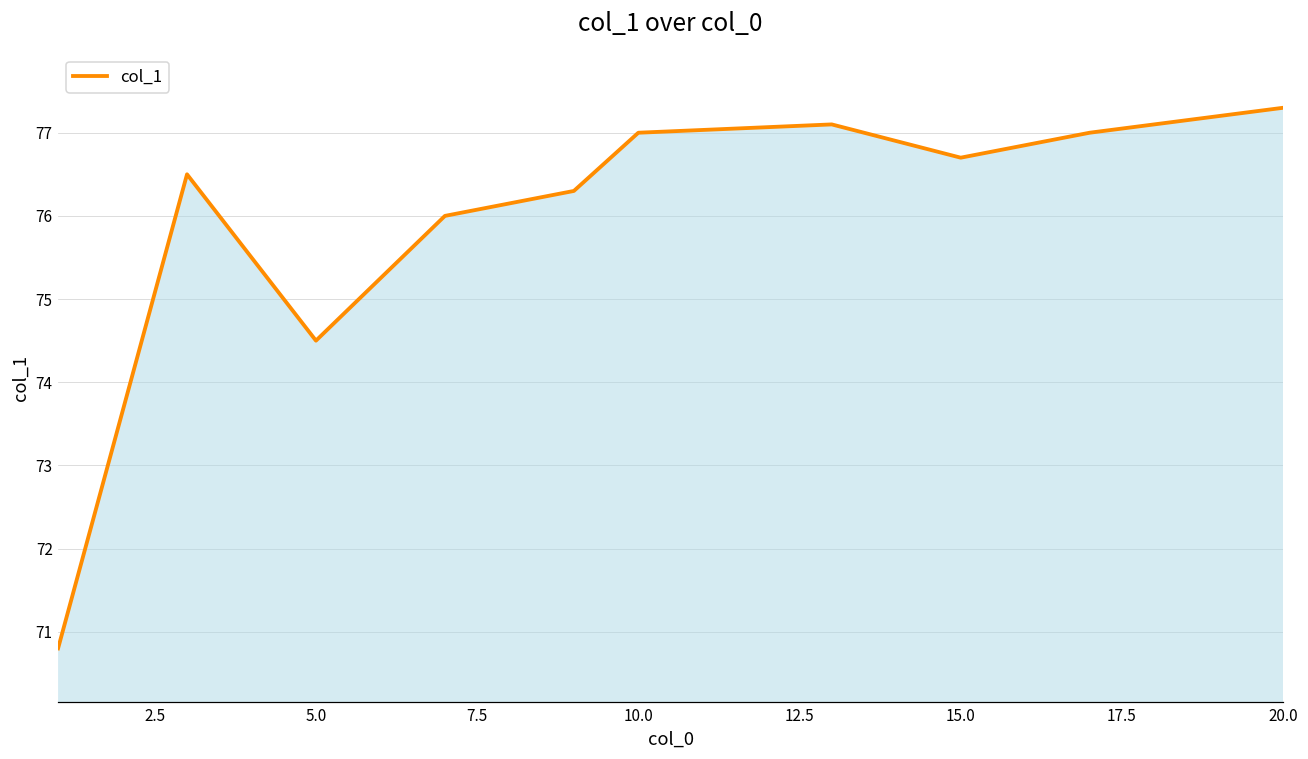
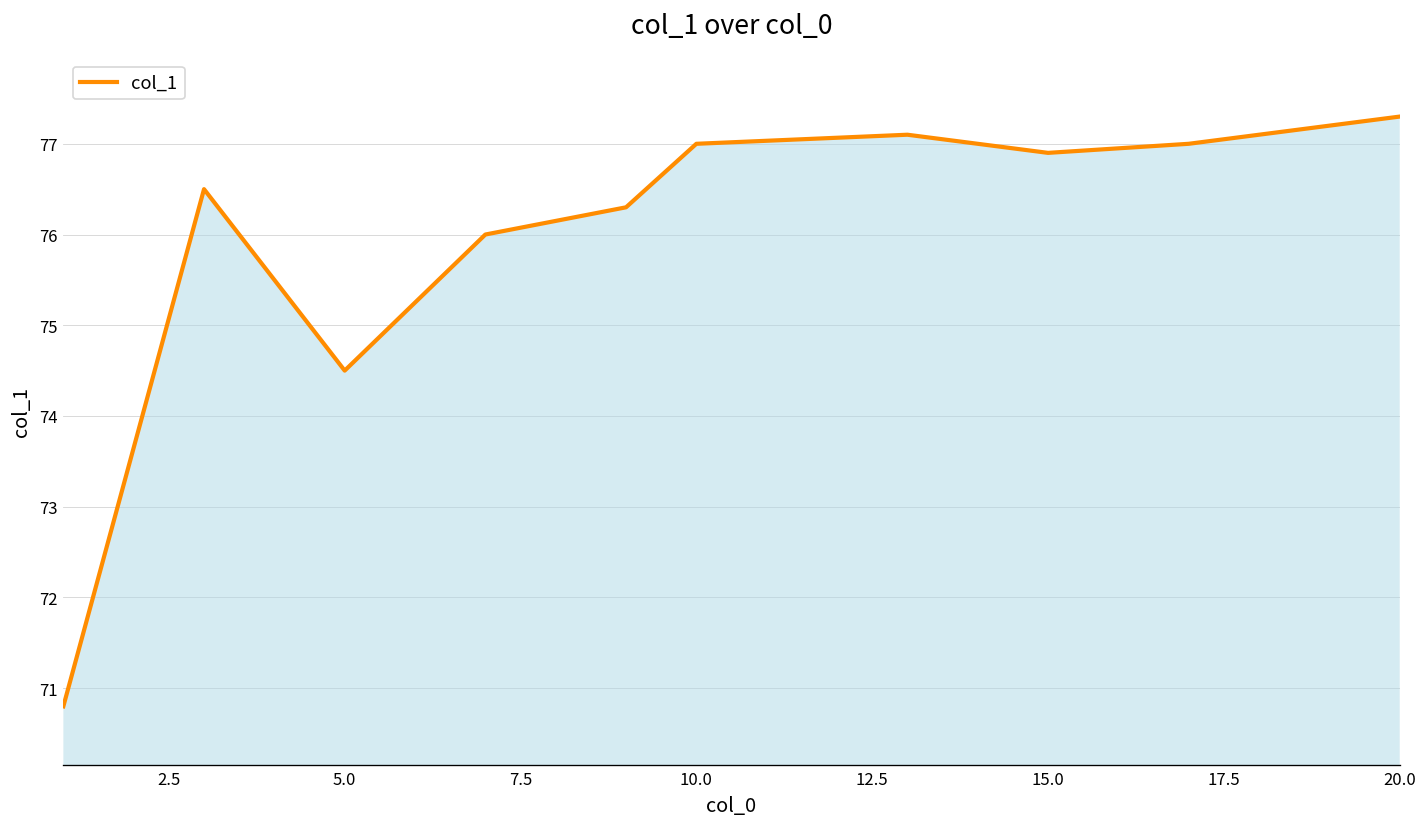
15.0: 76.7 -> 76.9
